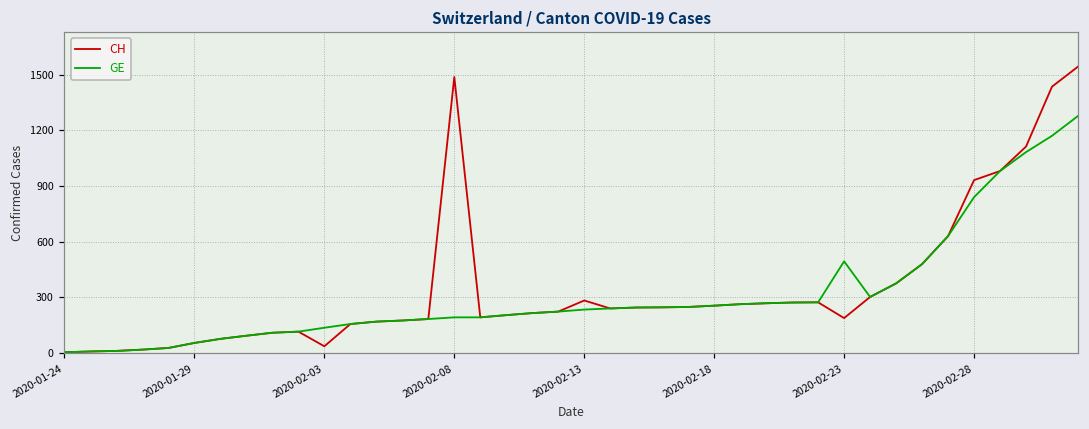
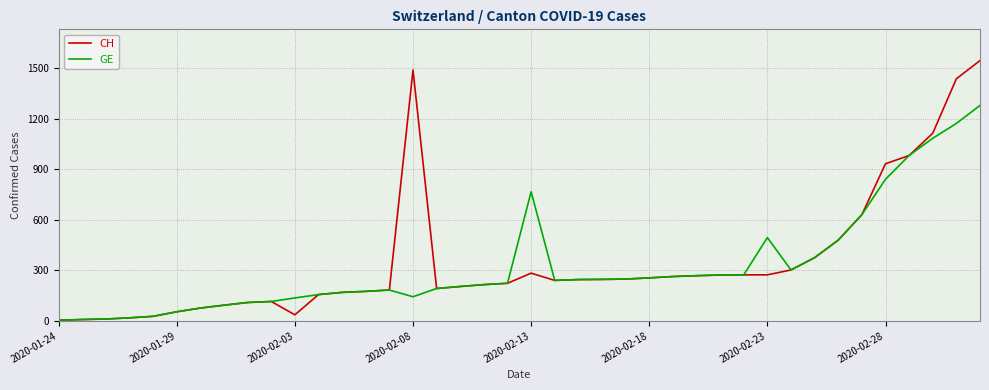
GE, 2020-02-08: 190 -> 140
GE, 2020-02-13: 230 -> 770
CH, 2020-02-23: 190 -> 270
